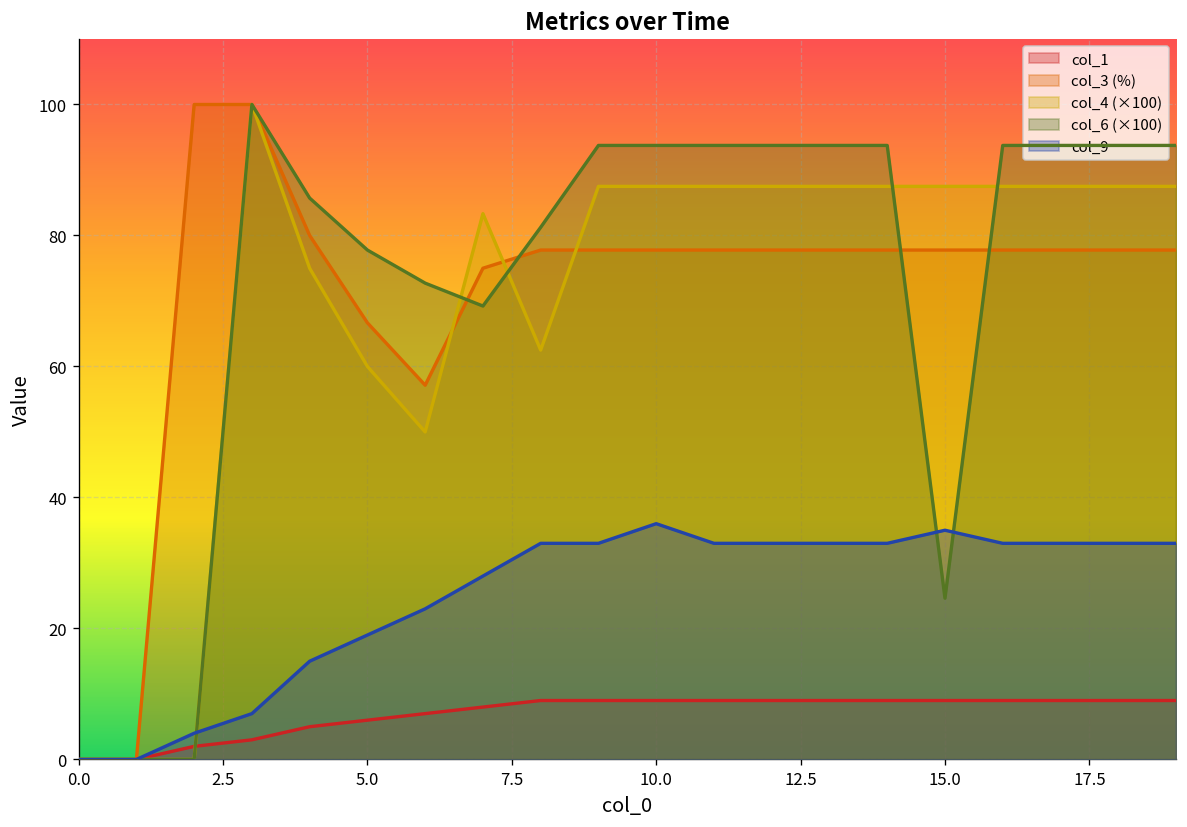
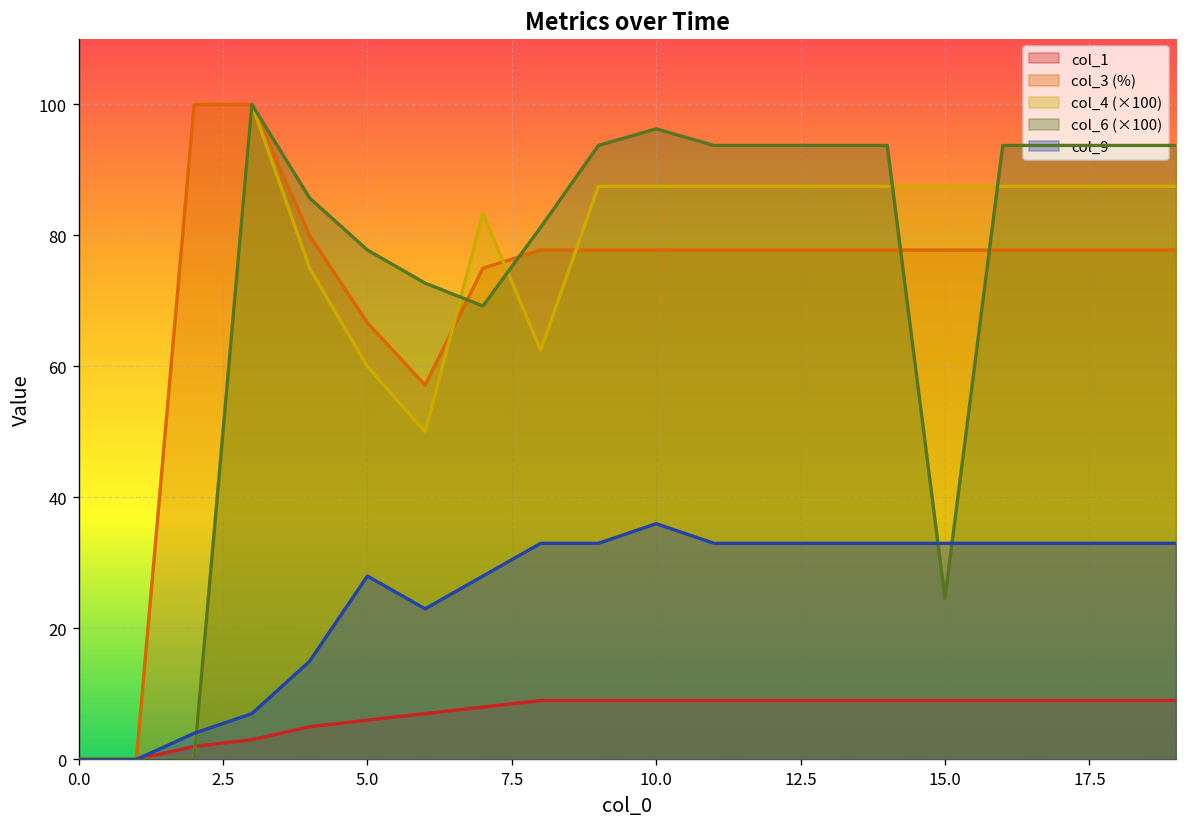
col_9, 5.0: 19 -> 28
col_6 (×100), 10.0: 94 -> 96
col_9, 15.0: 35 -> 33
